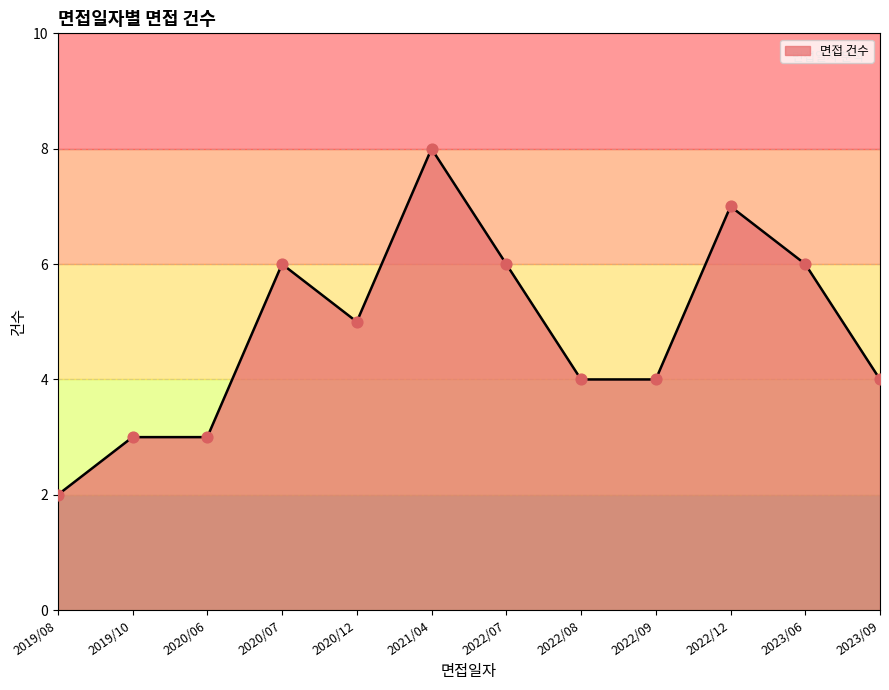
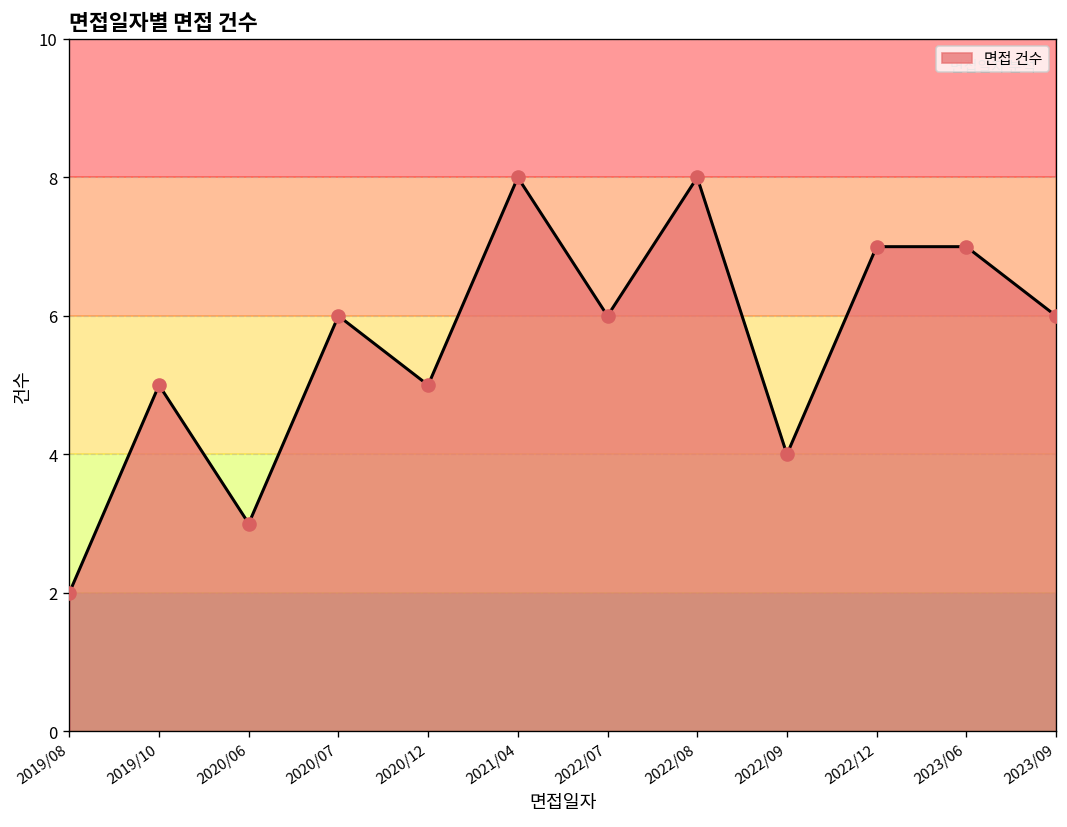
2019/10: 3 -> 5
2022/08: 4 -> 8
2023/06: 6 -> 7
2023/09: 4 -> 6
